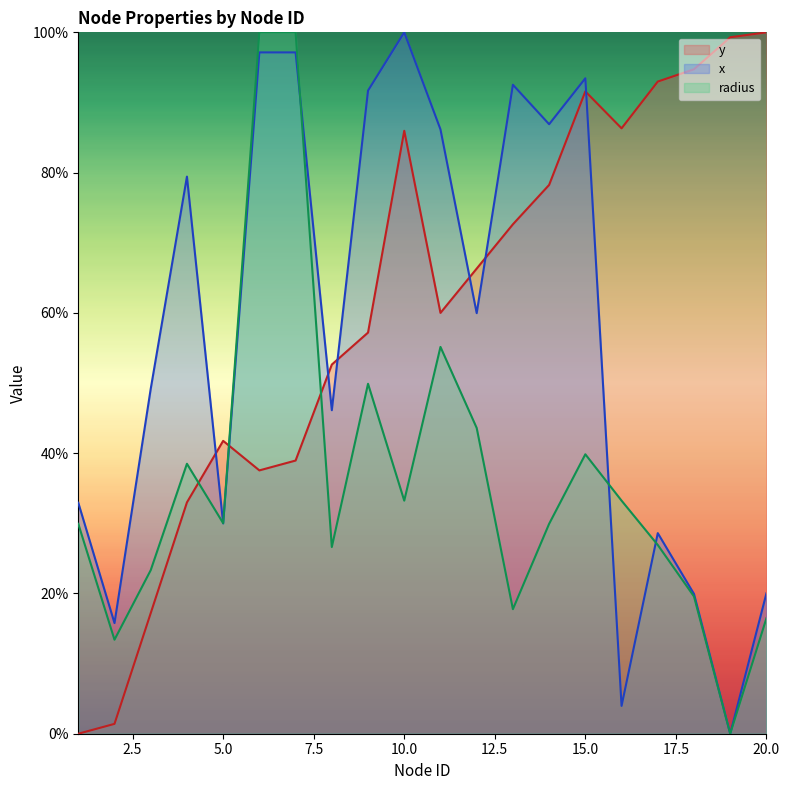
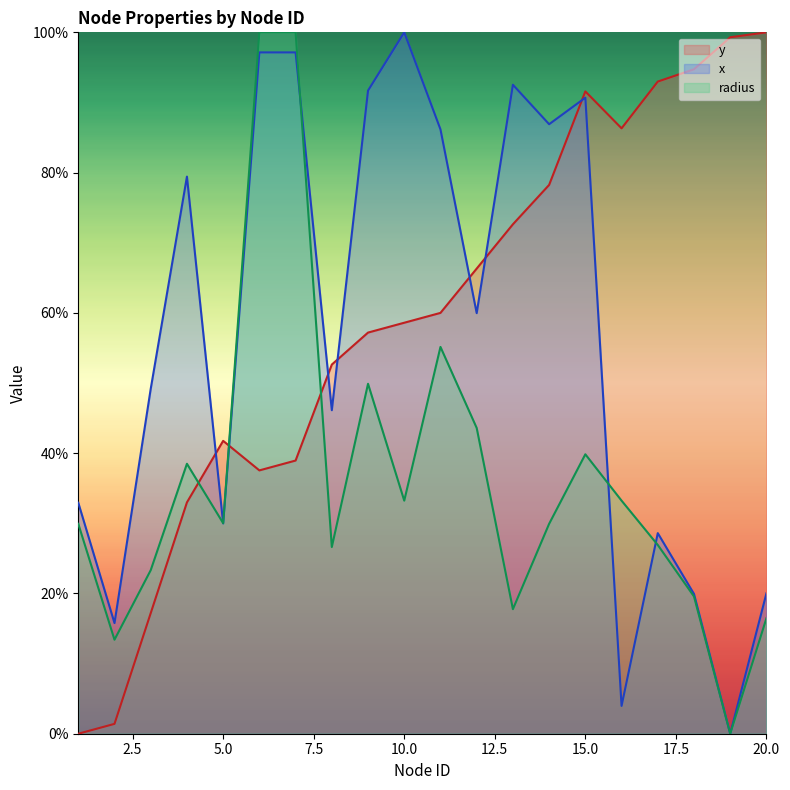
y, 10.0: 86% -> 59%
x, 15.0: 93% -> 91%
